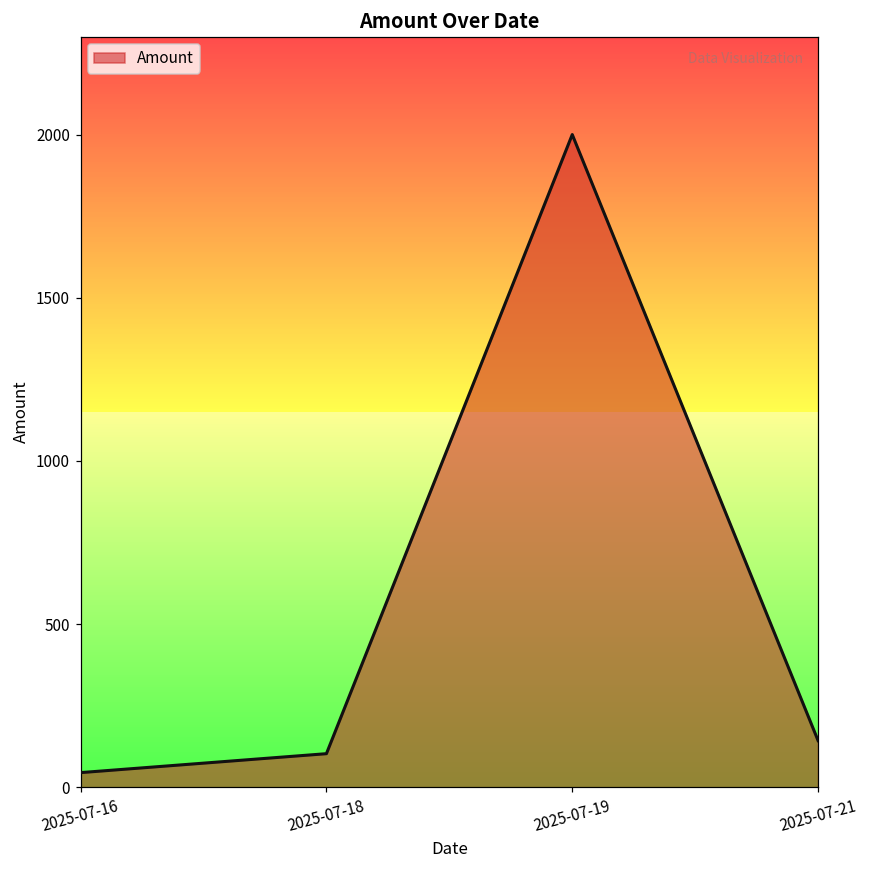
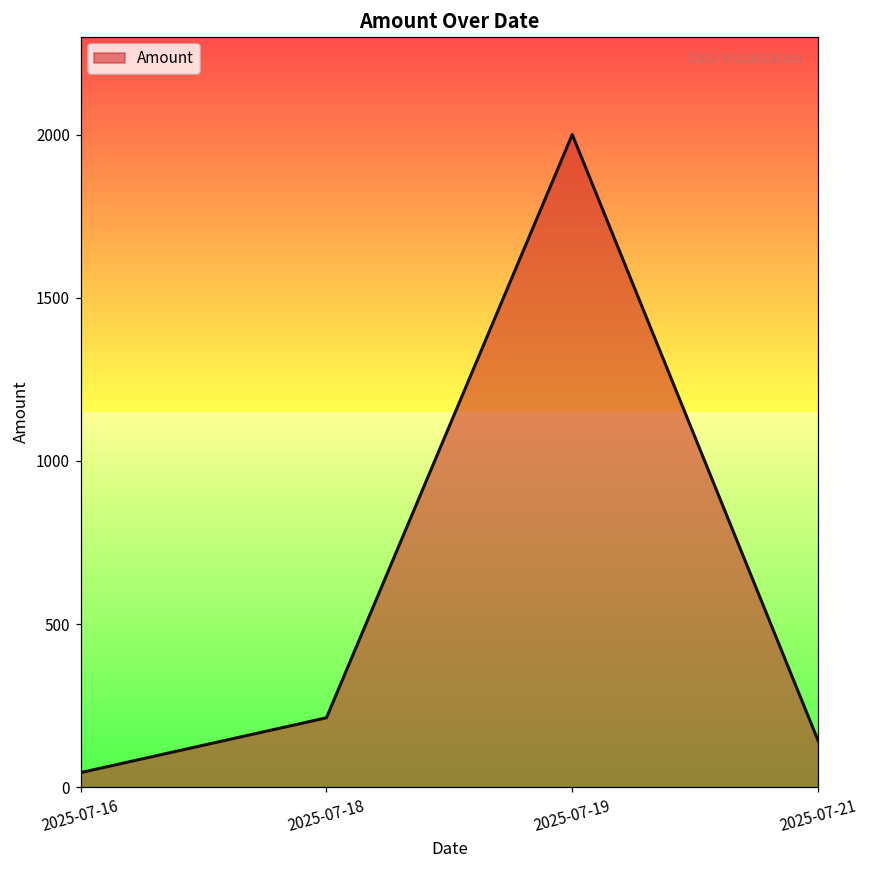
2025-07-18: 100 -> 210
